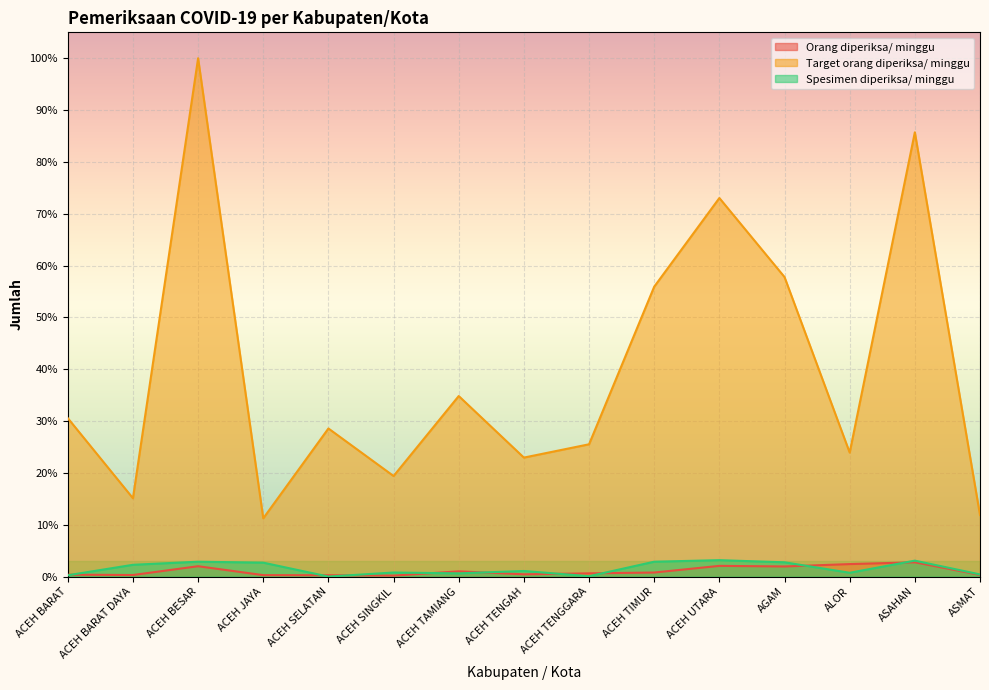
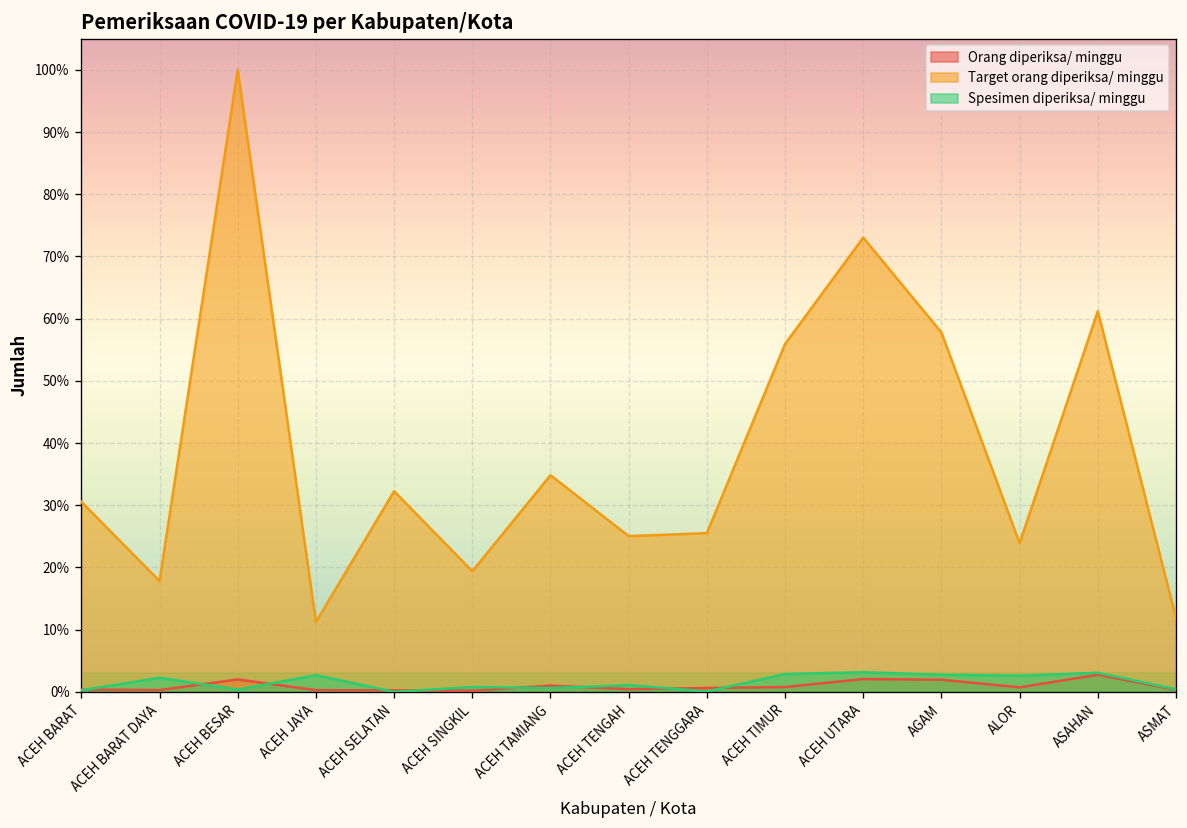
Target orang diperiksa/ minggu, ACEH BARAT DAYA: 15% -> 18%
Spesimen diperiksa/ minggu, ACEH BESAR: 3% -> 0%
Target orang diperiksa/ minggu, ACEH SELATAN: 29% -> 32%
Target orang diperiksa/ minggu, ACEH TENGAH: 23% -> 25%
Orang diperiksa/ minggu, ALOR: 2% -> 1%
Spesimen diperiksa/ minggu, ALOR: 1% -> 3%
Target orang diperiksa/ minggu, ASAHAN: 86% -> 61%
